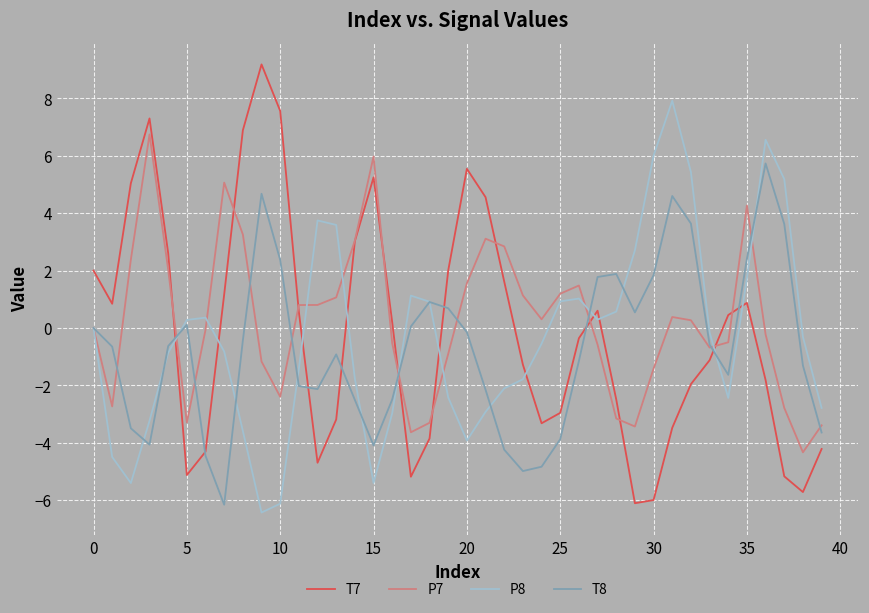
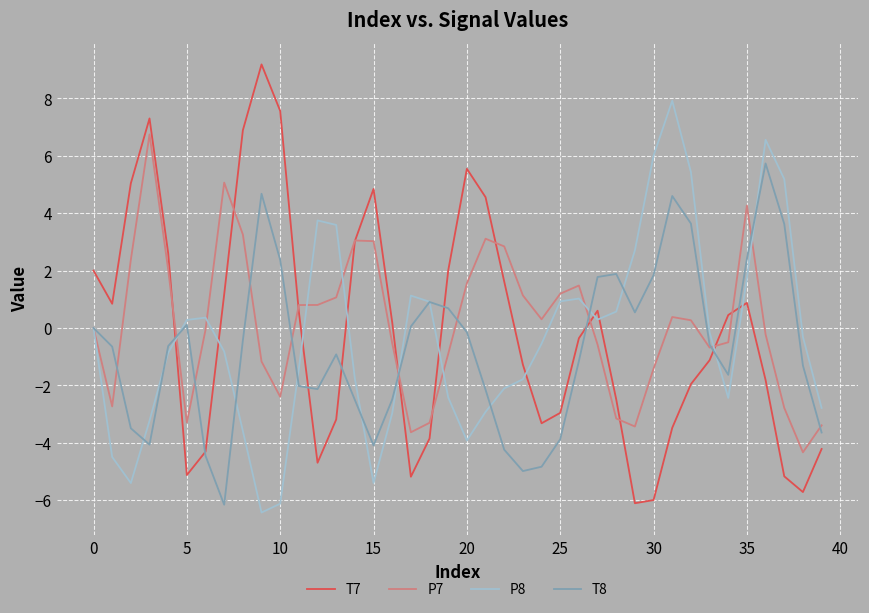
T7, 15: 5.2 -> 4.8
P7, 15: 6.0 -> 3.0
